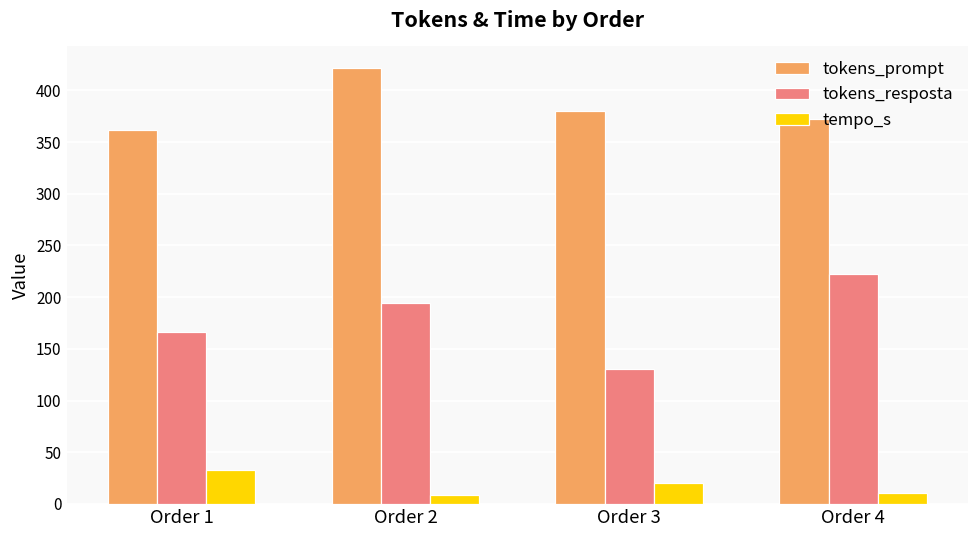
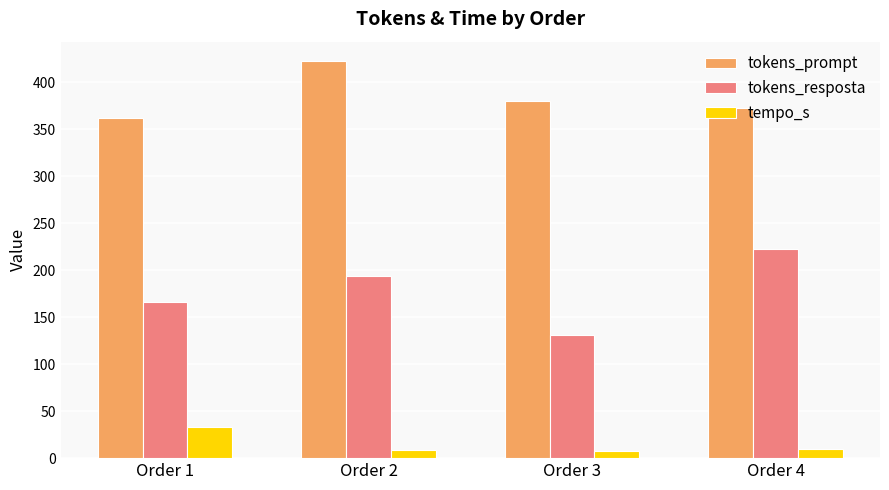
tempo_s, Order 3: 20 -> 10
